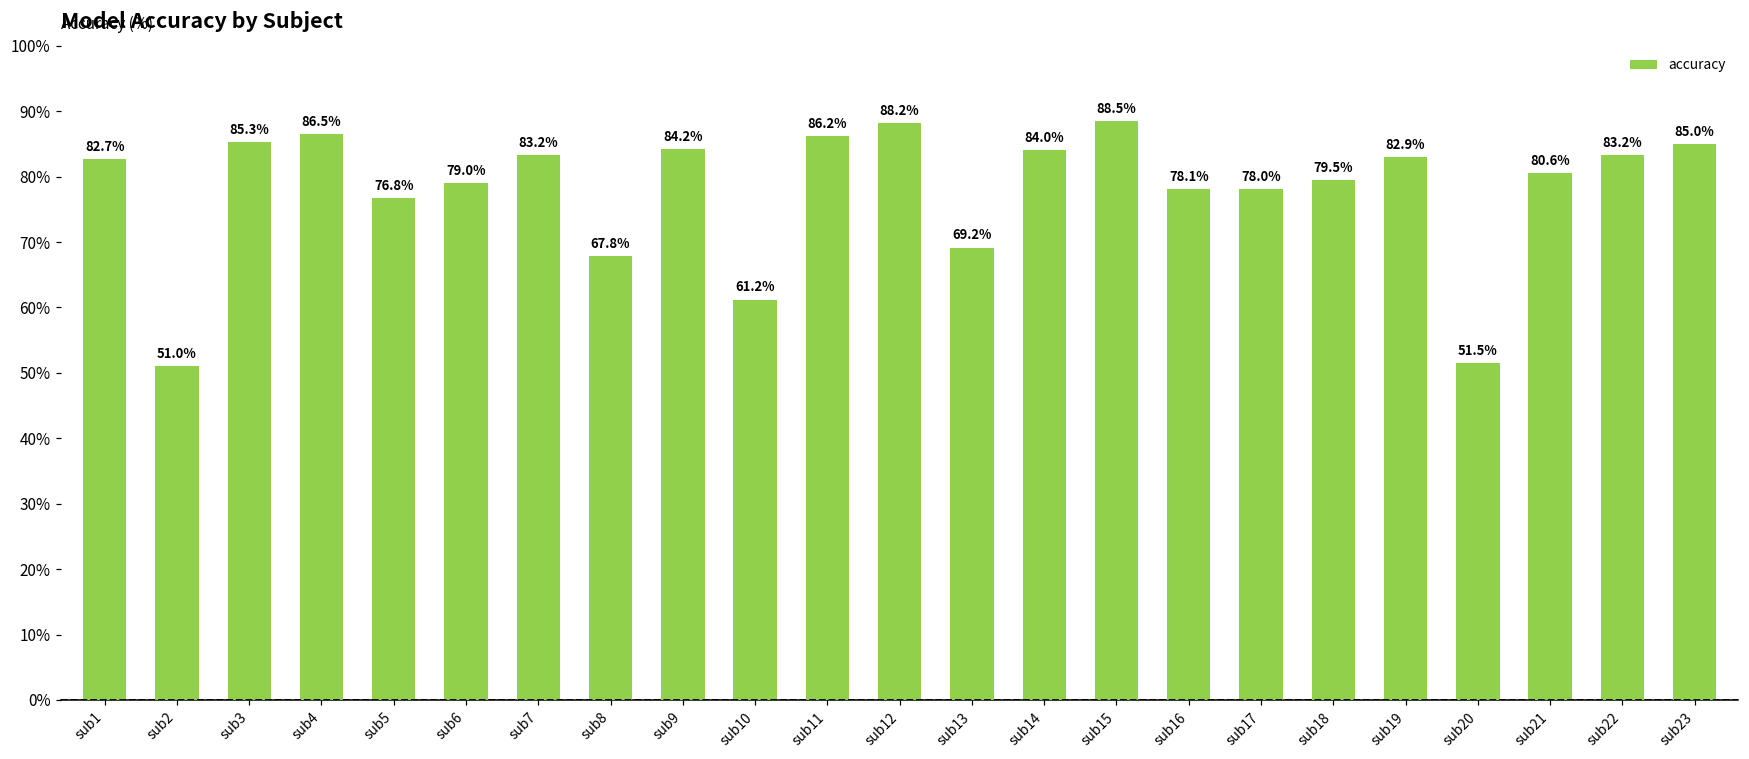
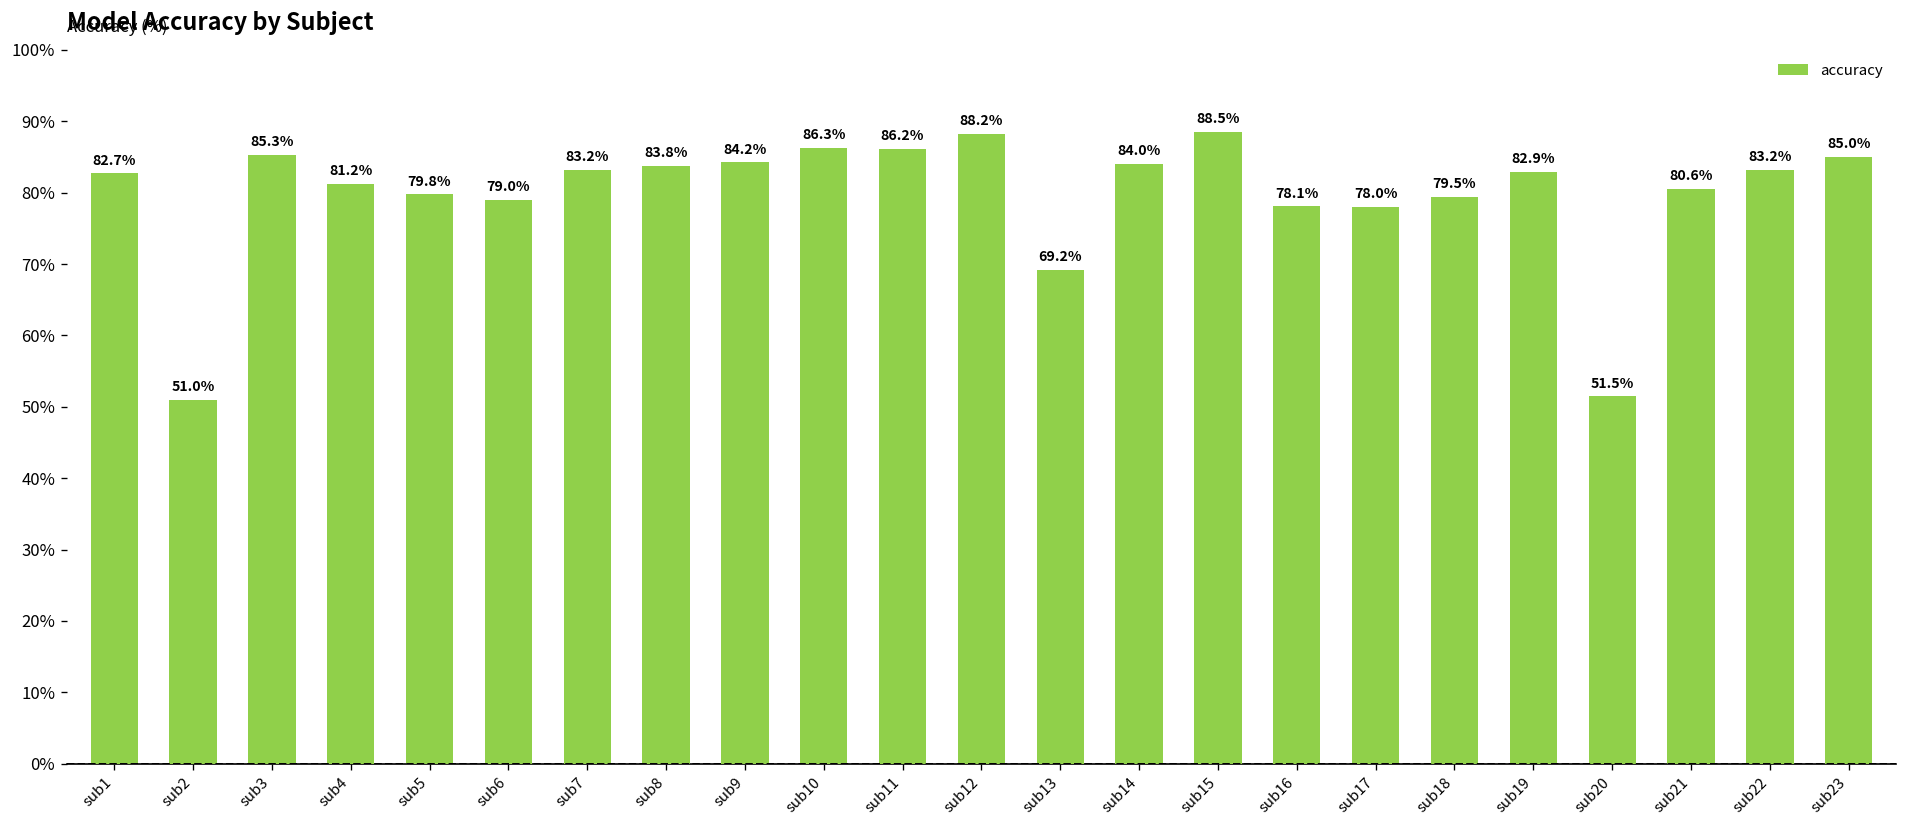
sub4: 86.5% -> 81.2%
sub5: 76.8% -> 79.8%
sub8: 67.8% -> 83.8%
sub10: 61.2% -> 86.3%
